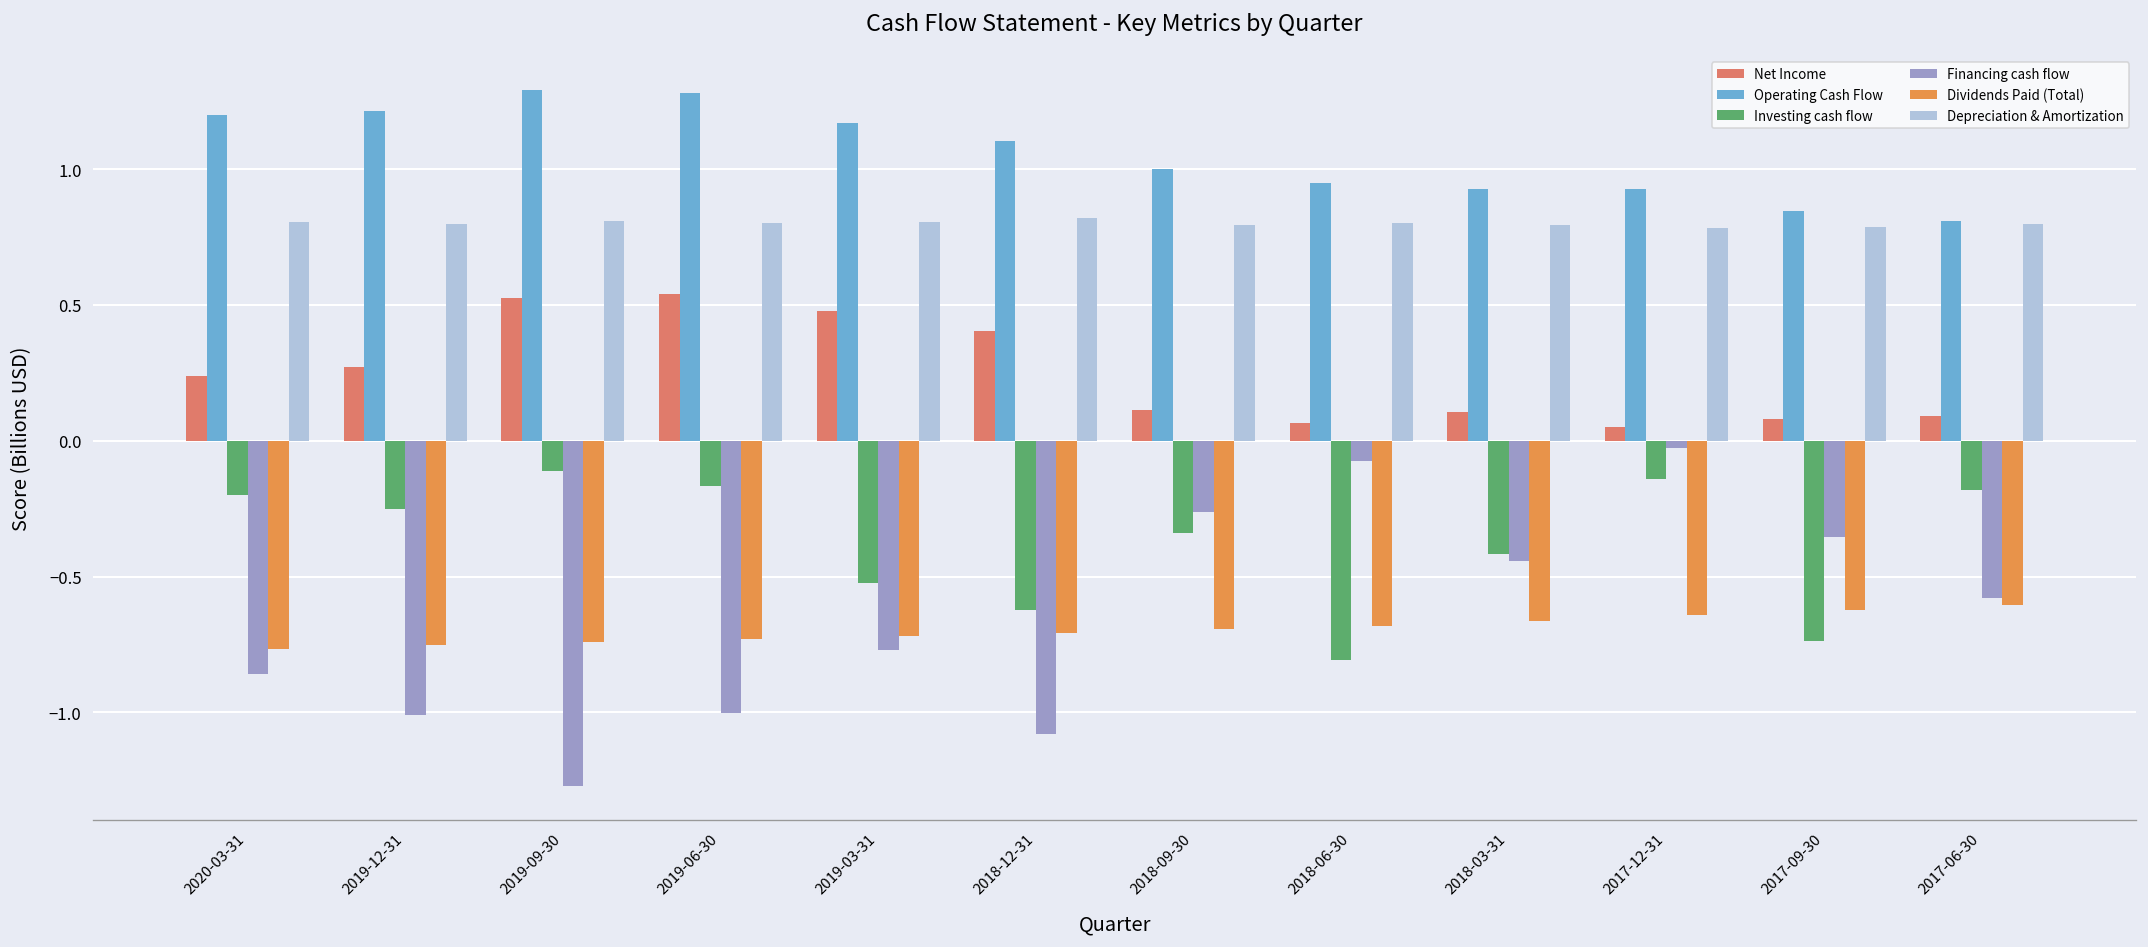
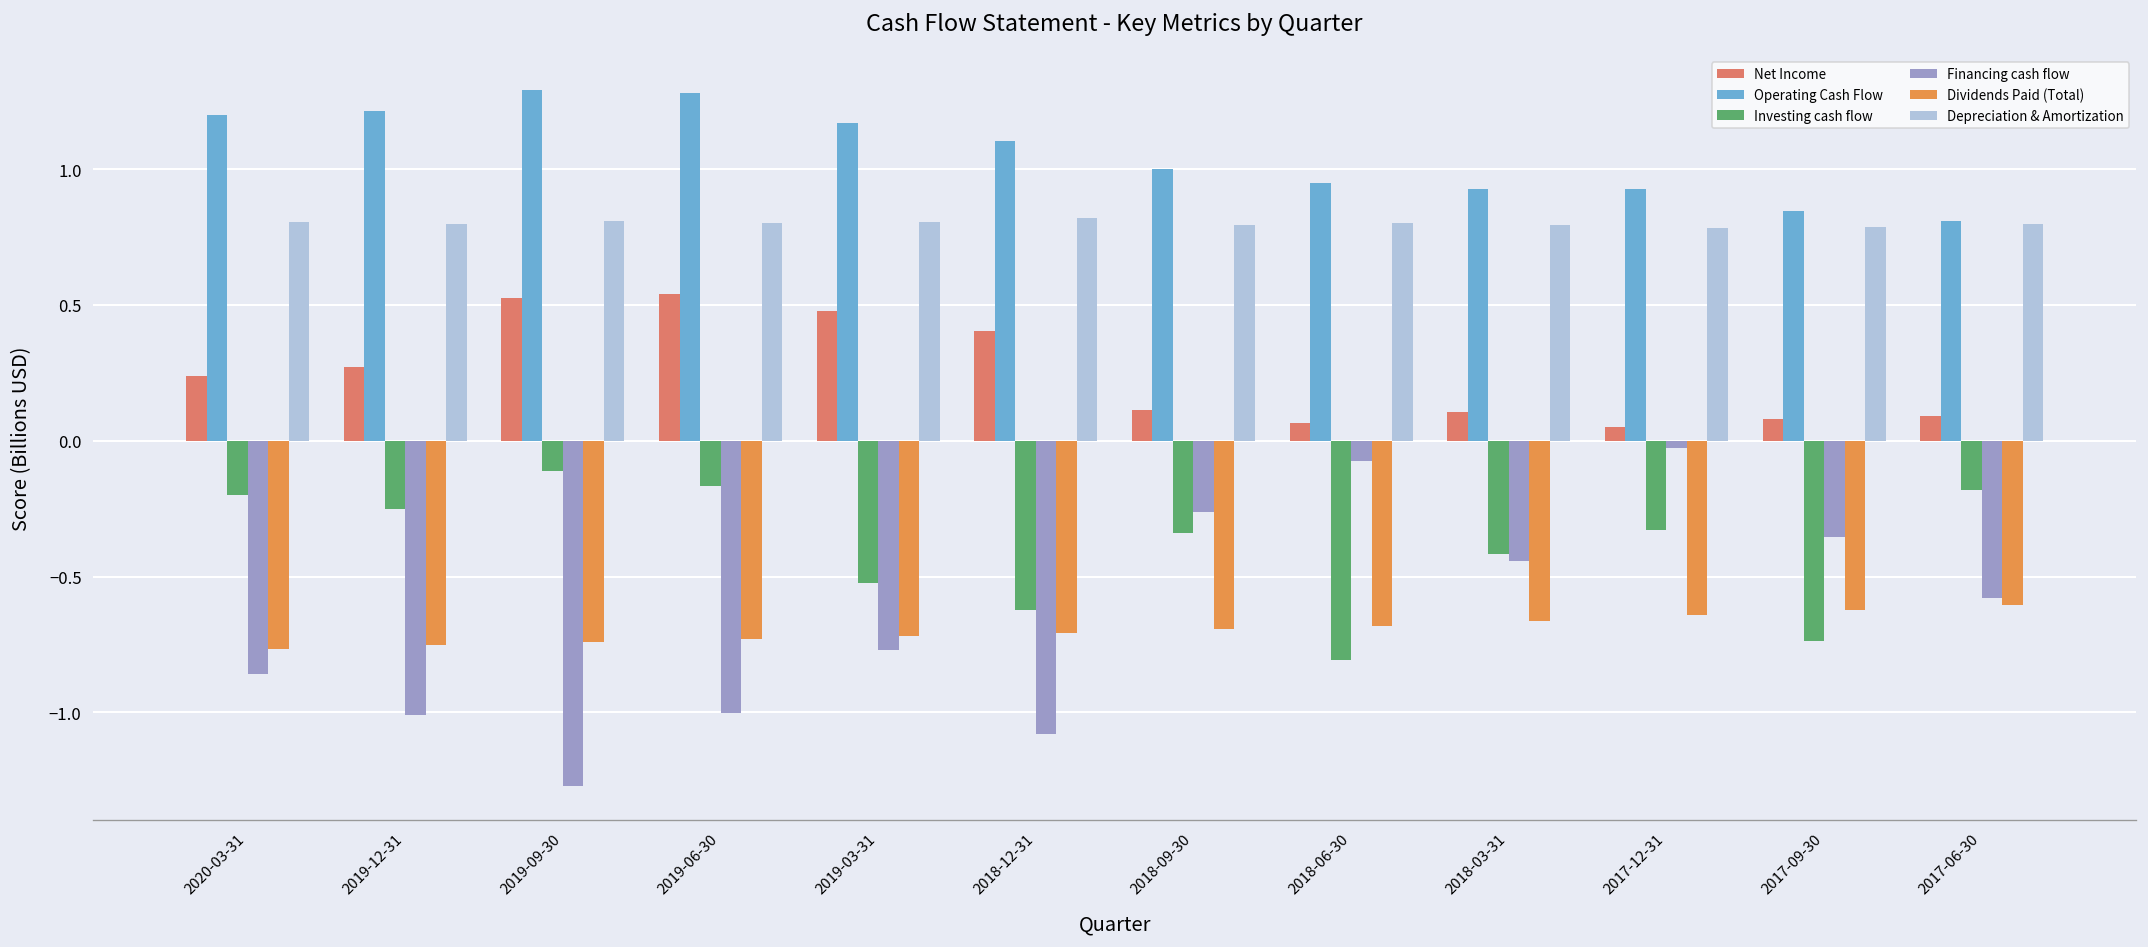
Investing cash flow, 2017-12-31: -0.14 -> -0.33
